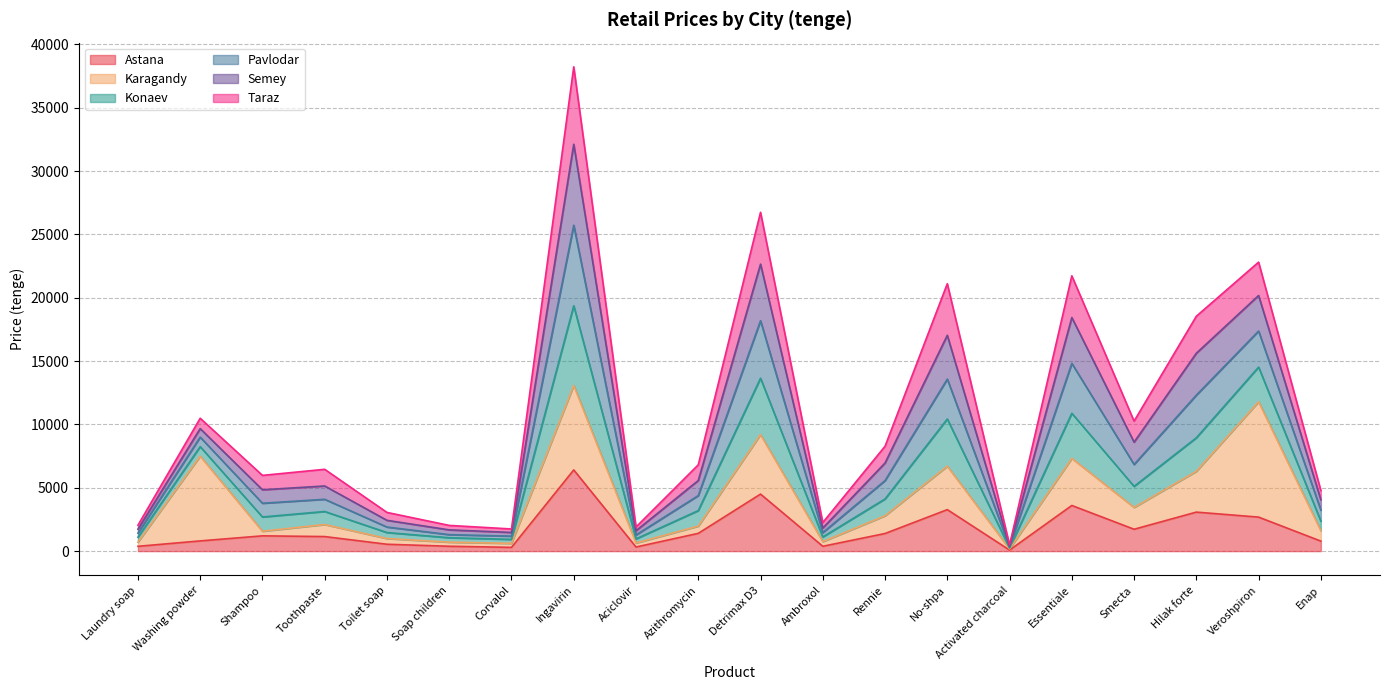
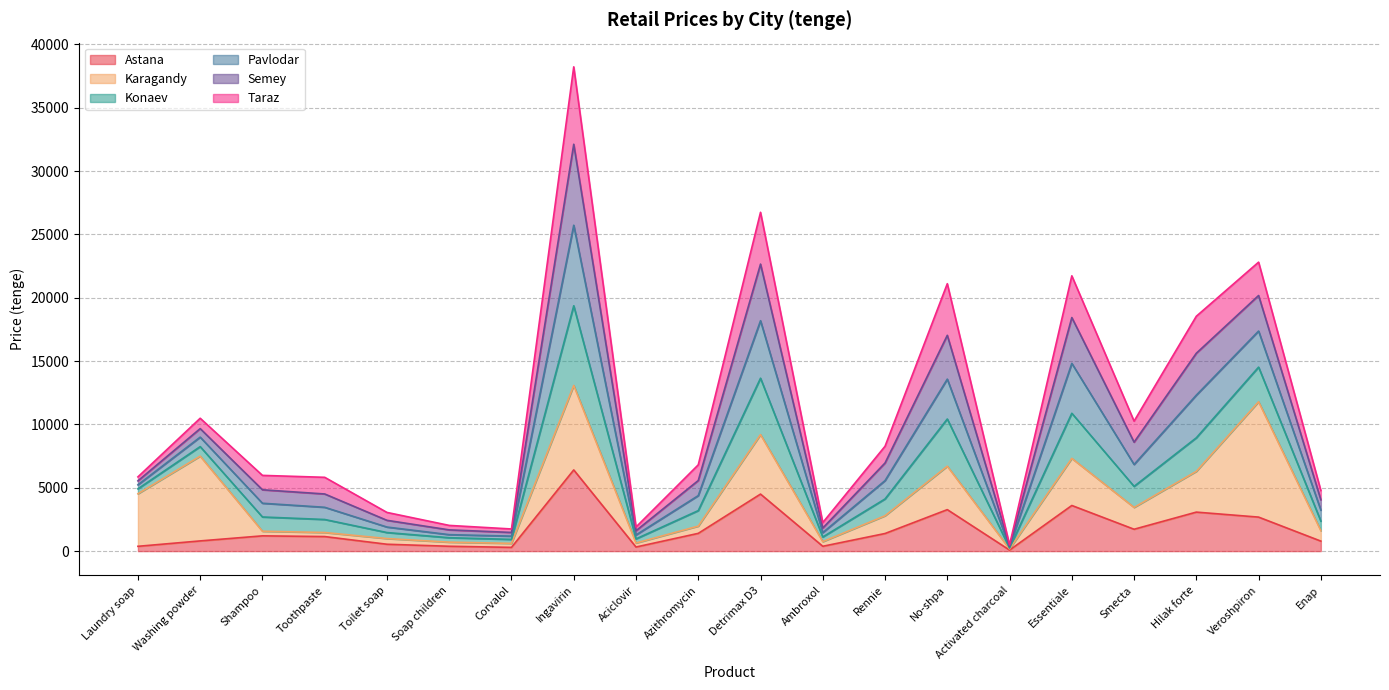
Karagandy, Laundry soap: 300 -> 4100
Karagandy, Toothpaste: 1000 -> 300
